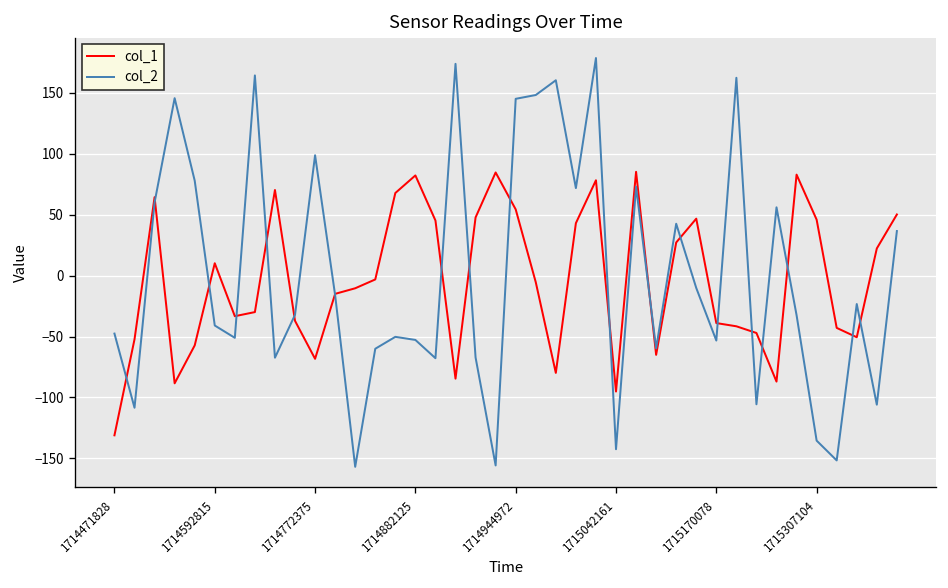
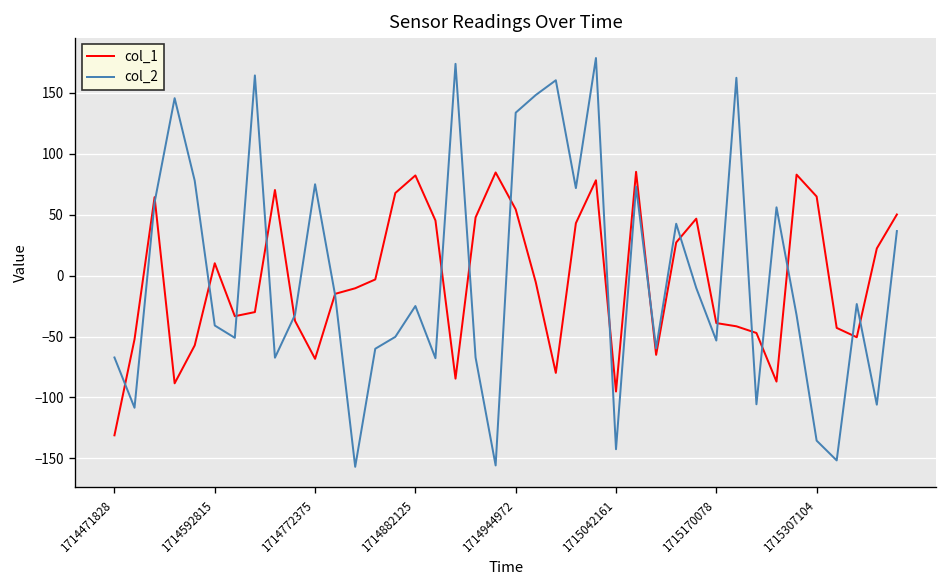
col_2, 1714471828: -48 -> -67
col_2, 1714772375: 99 -> 75
col_2, 1714882125: -53 -> -25
col_2, 1714944972: 145 -> 134
col_1, 1715307104: 46 -> 65
